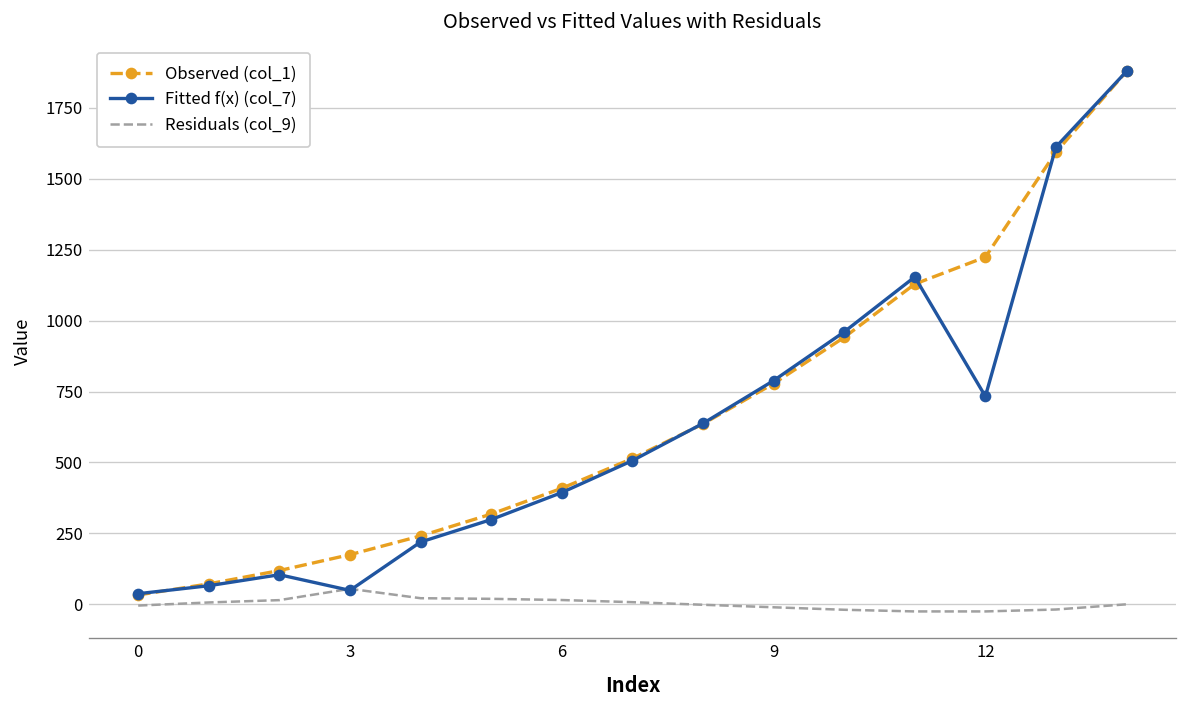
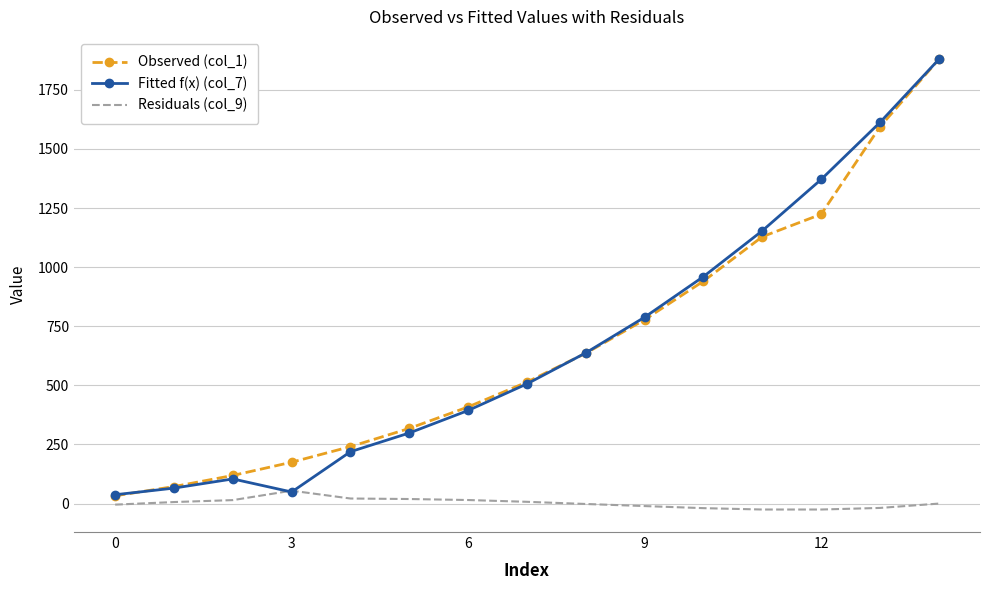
Fitted f(x) (col_7), 12: 730 -> 1370
